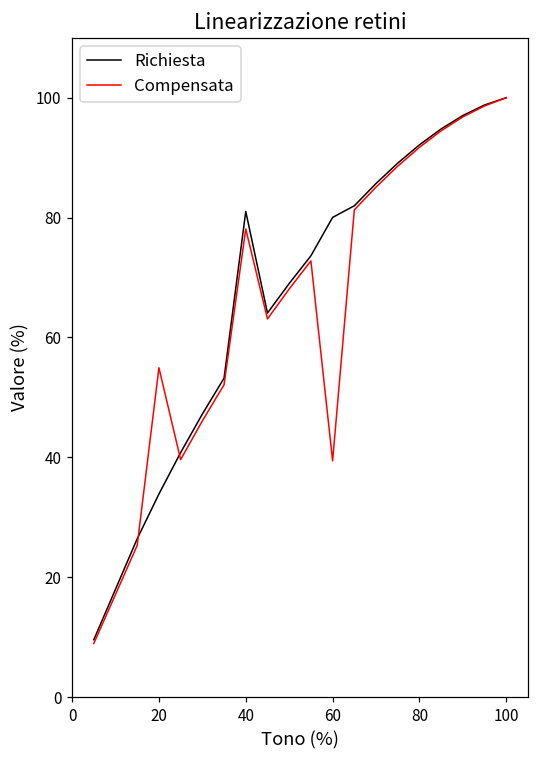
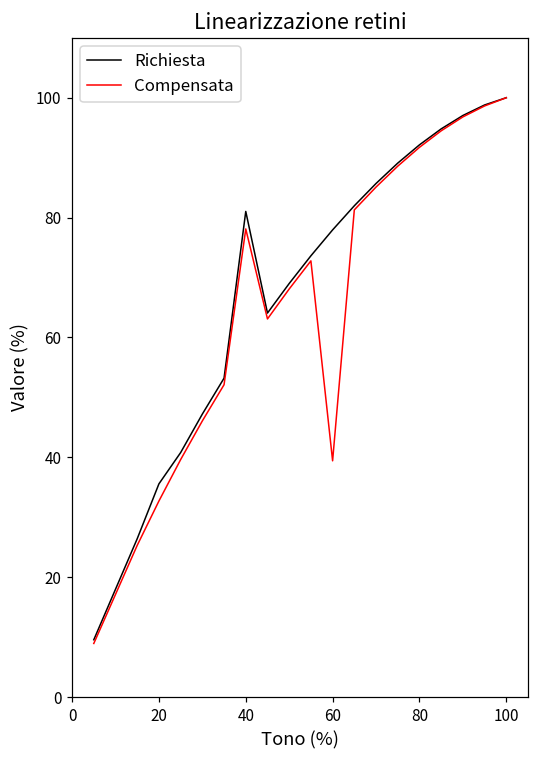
Richiesta, 20: 34 -> 36
Compensata, 20: 55 -> 33
Richiesta, 60: 80 -> 78
